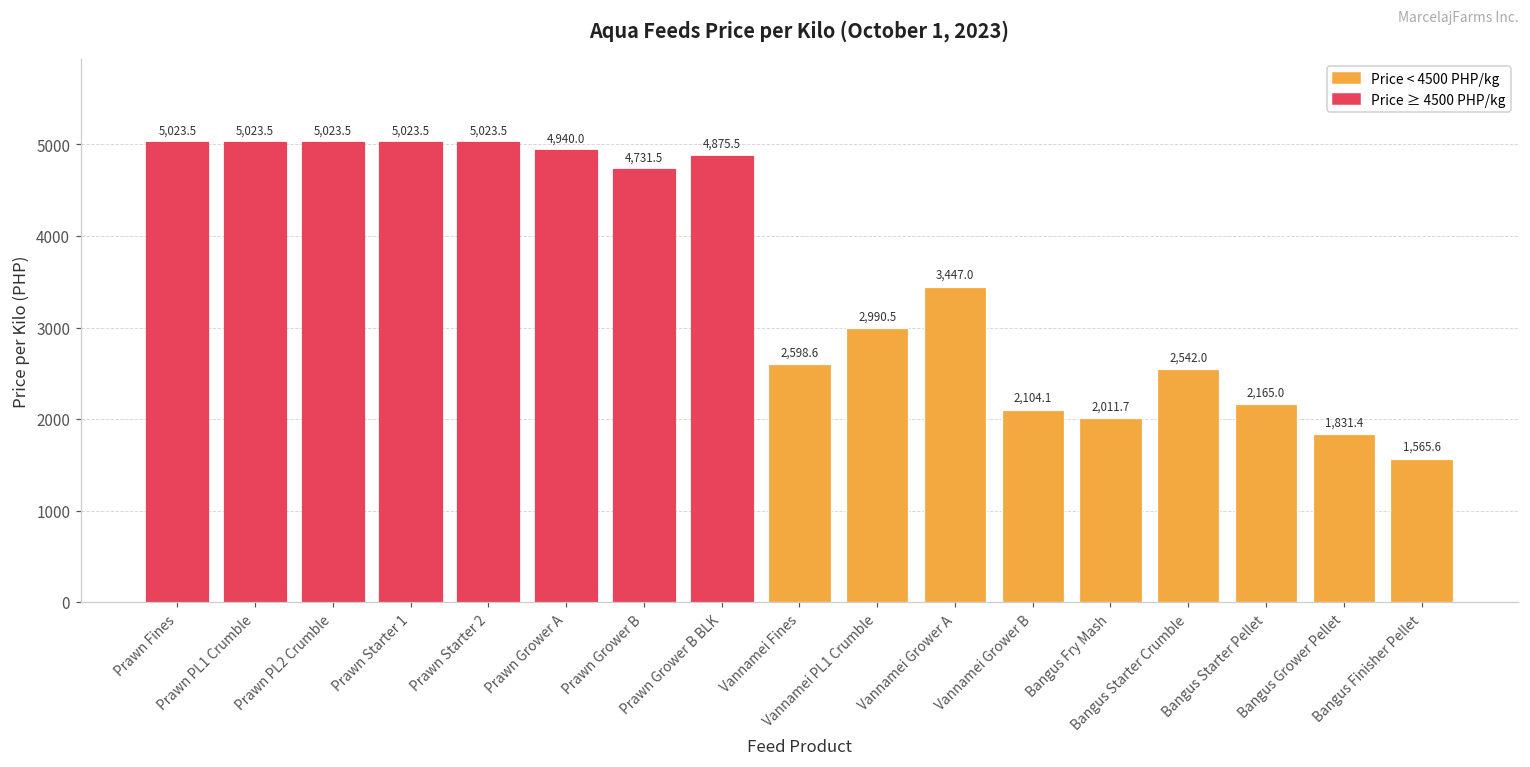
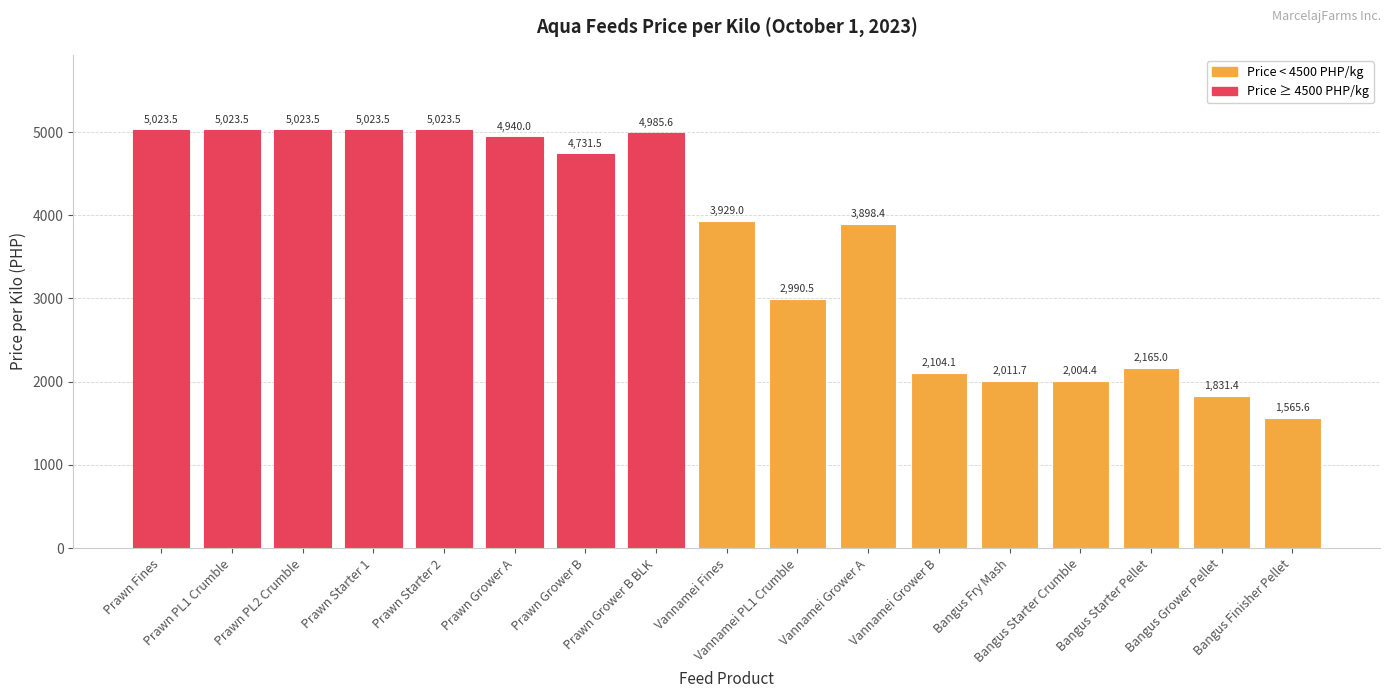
Prawn Grower B BLK: 4,875.5 -> 4,985.6
Vannamei Fines: 2,598.6 -> 3,929.0
Vannamei Grower A: 3,447.0 -> 3,898.4
Bangus Starter Crumble: 2,542.0 -> 2,004.4
